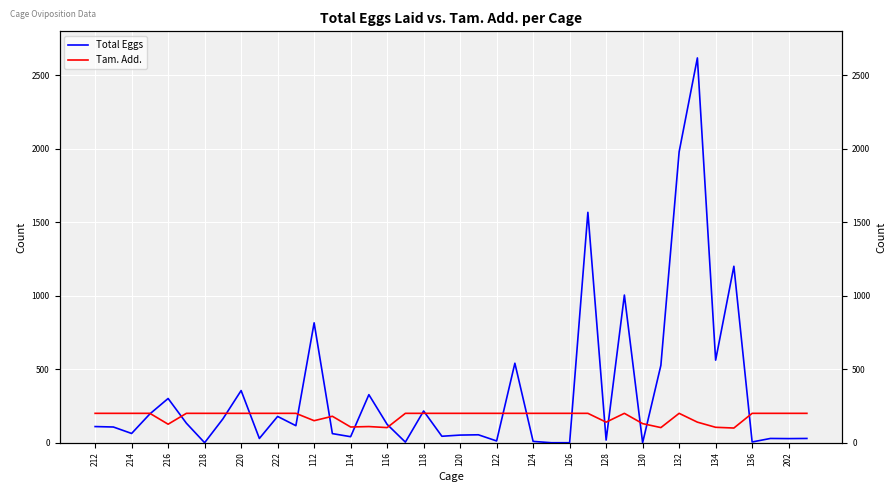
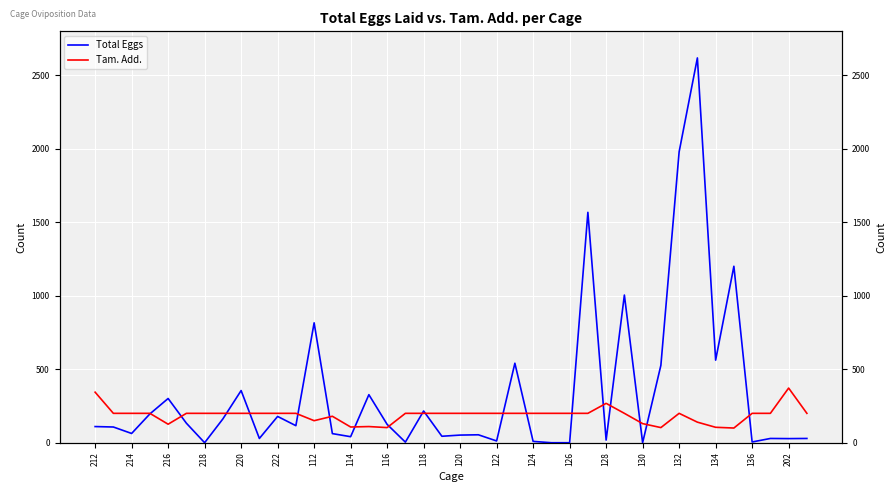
Tam. Add., 212: 200 -> 340
Tam. Add., 128: 140 -> 270
Tam. Add., 202: 200 -> 370
